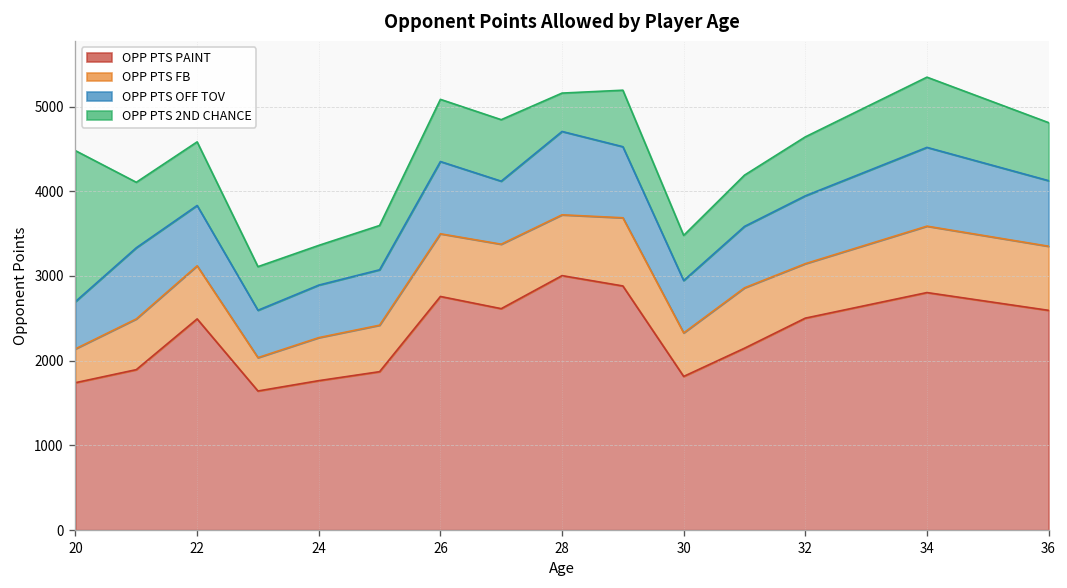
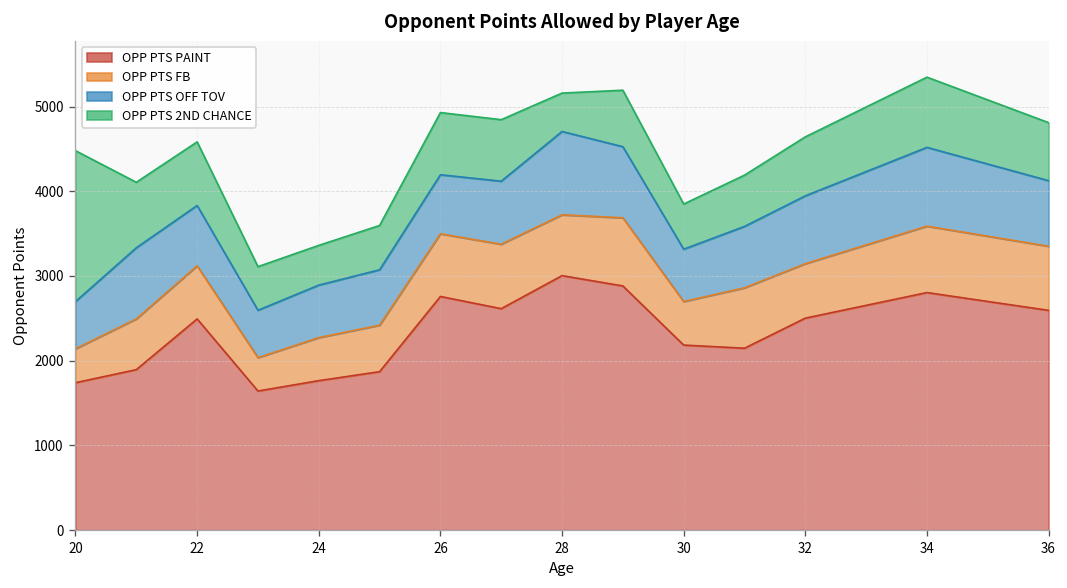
OPP PTS OFF TOV, 26: 900 -> 700
OPP PTS PAINT, 30: 1800 -> 2200
